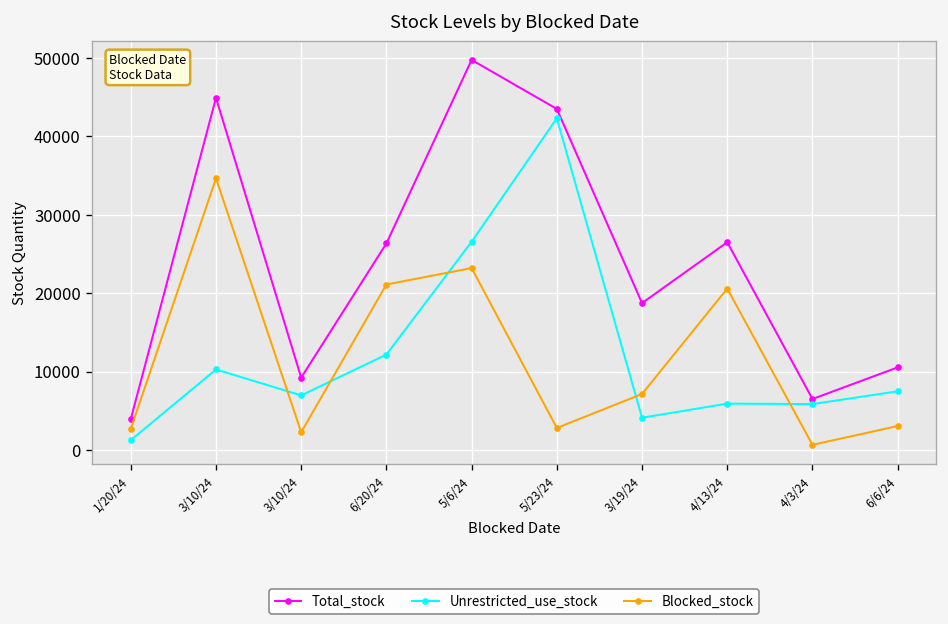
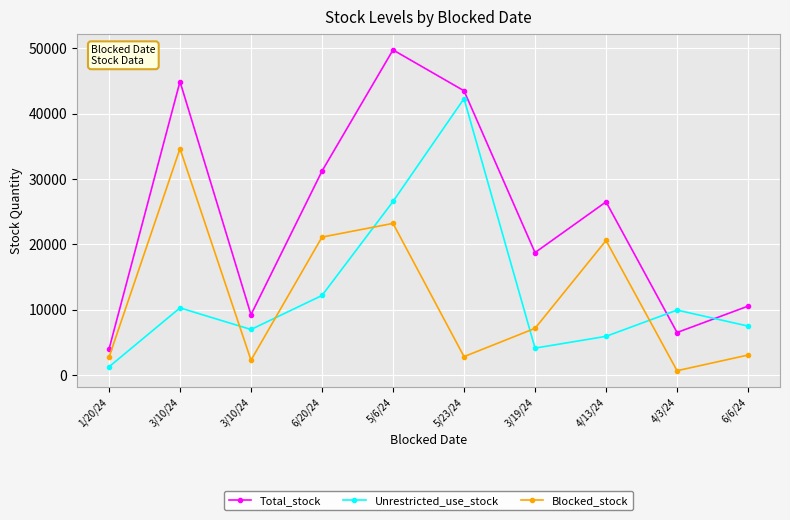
Total_stock, 6/20/24: 26000 -> 31000
Unrestricted_use_stock, 4/3/24: 6000 -> 10000
